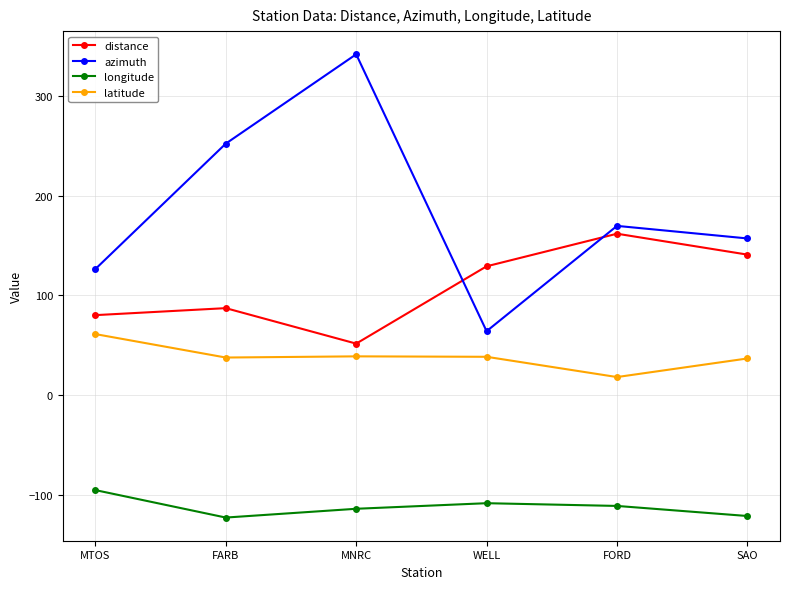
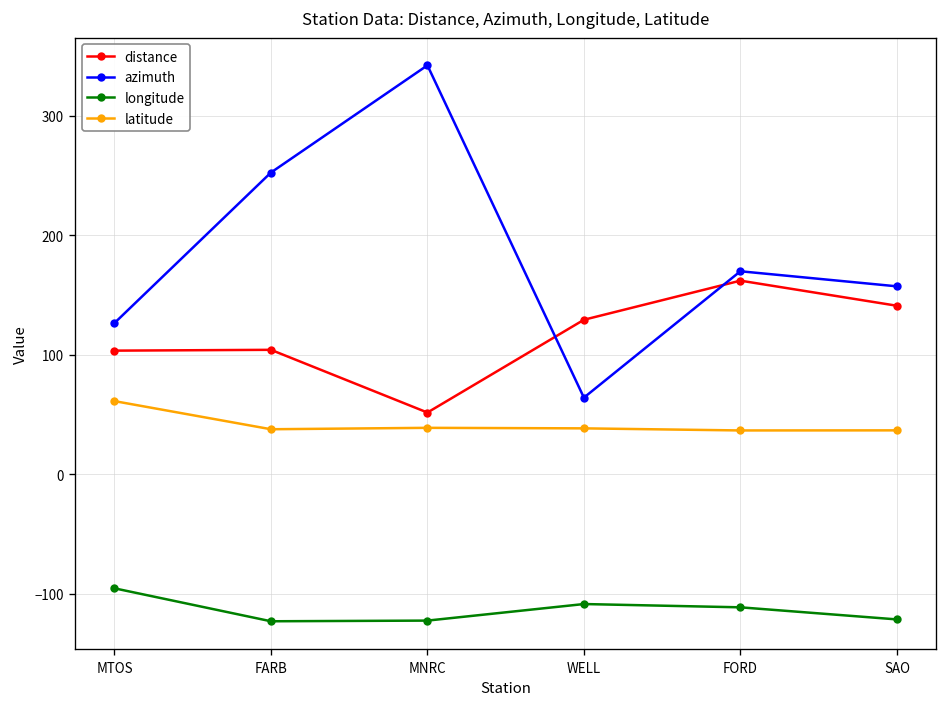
distance, MTOS: 80 -> 100
distance, FARB: 90 -> 100
longitude, MNRC: -110 -> -120
latitude, FORD: 20 -> 40
